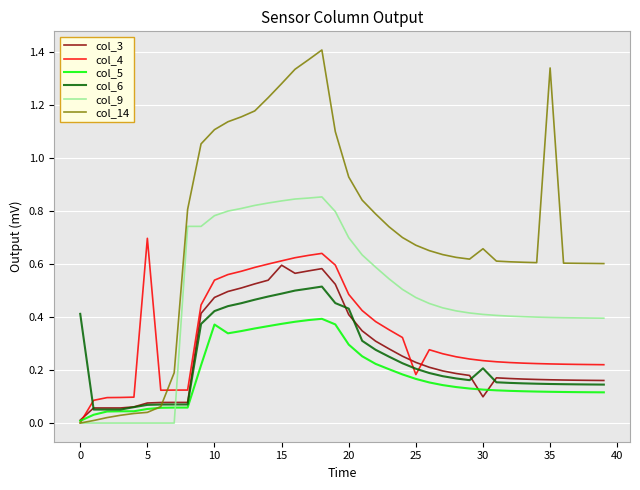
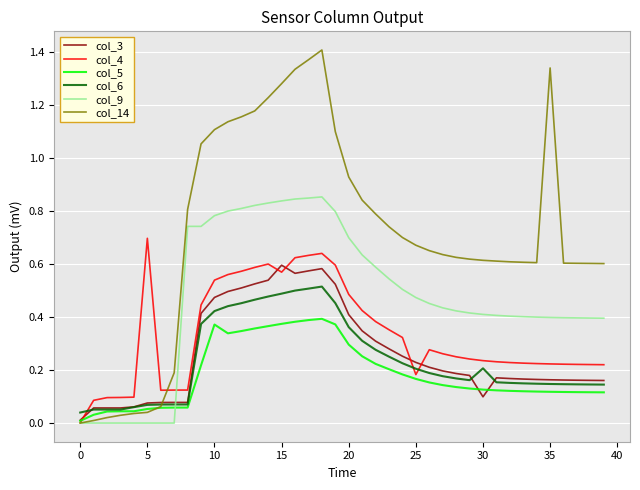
col_6, 0: 0.41 -> 0.04
col_4, 15: 0.61 -> 0.57
col_6, 20: 0.43 -> 0.36
col_14, 30: 0.66 -> 0.61
